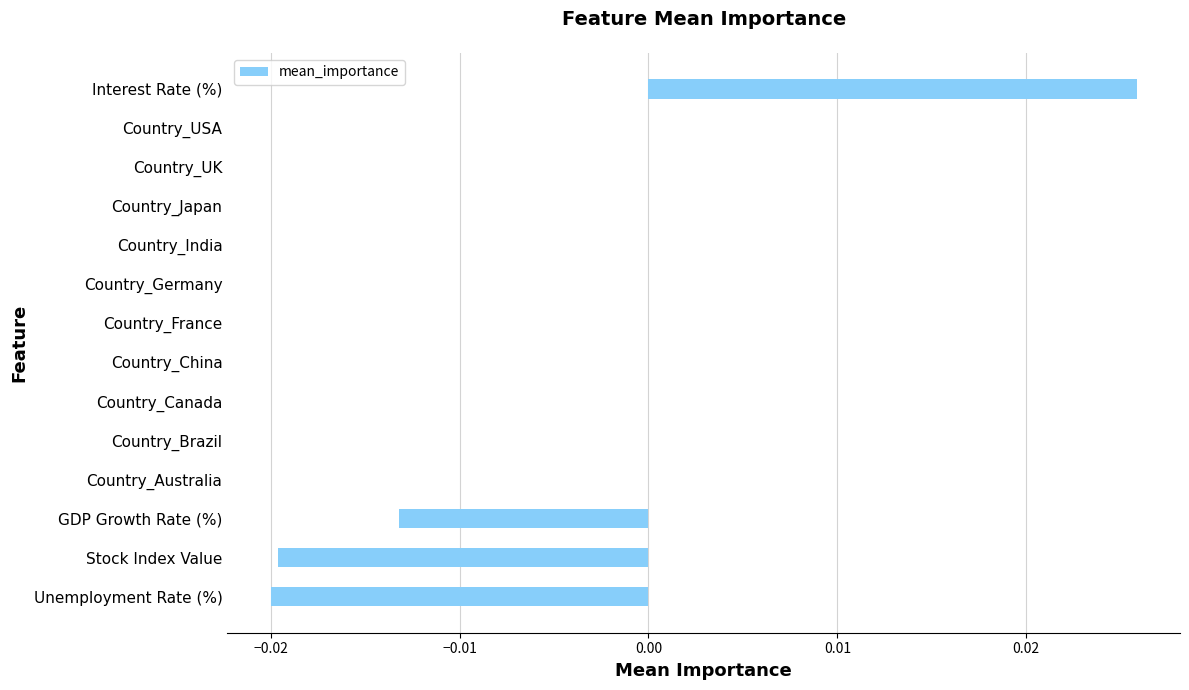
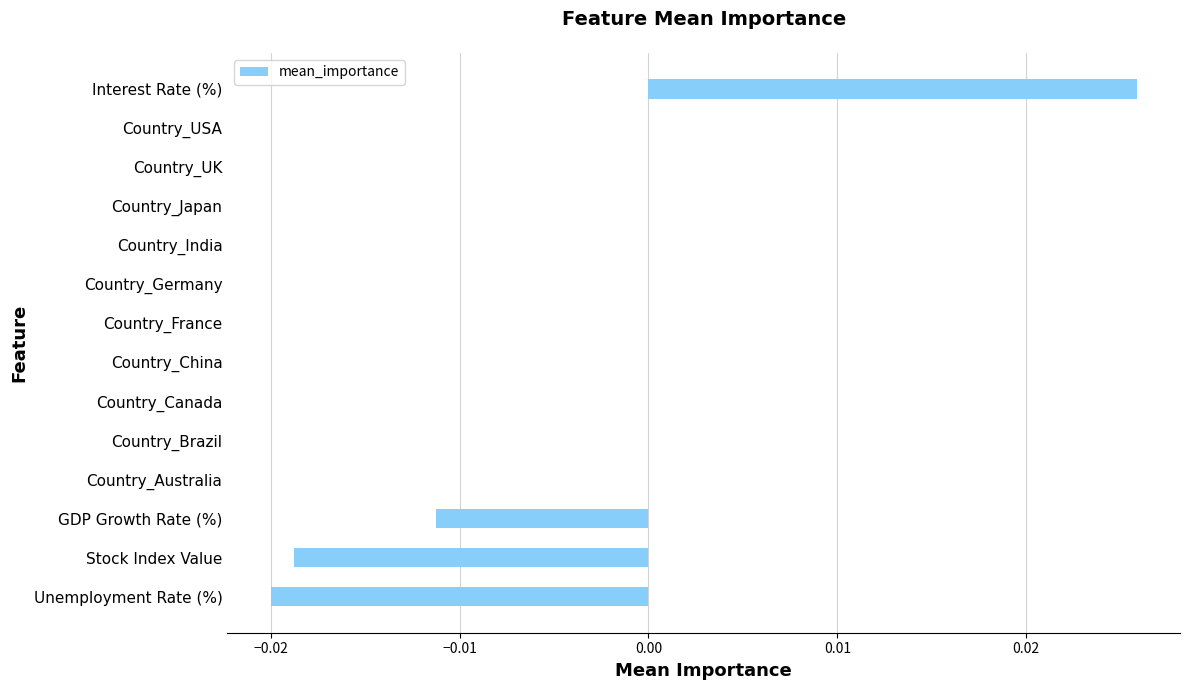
GDP Growth Rate (%): -0.0132 -> -0.0113
Stock Index Value: -0.0196 -> -0.0187
